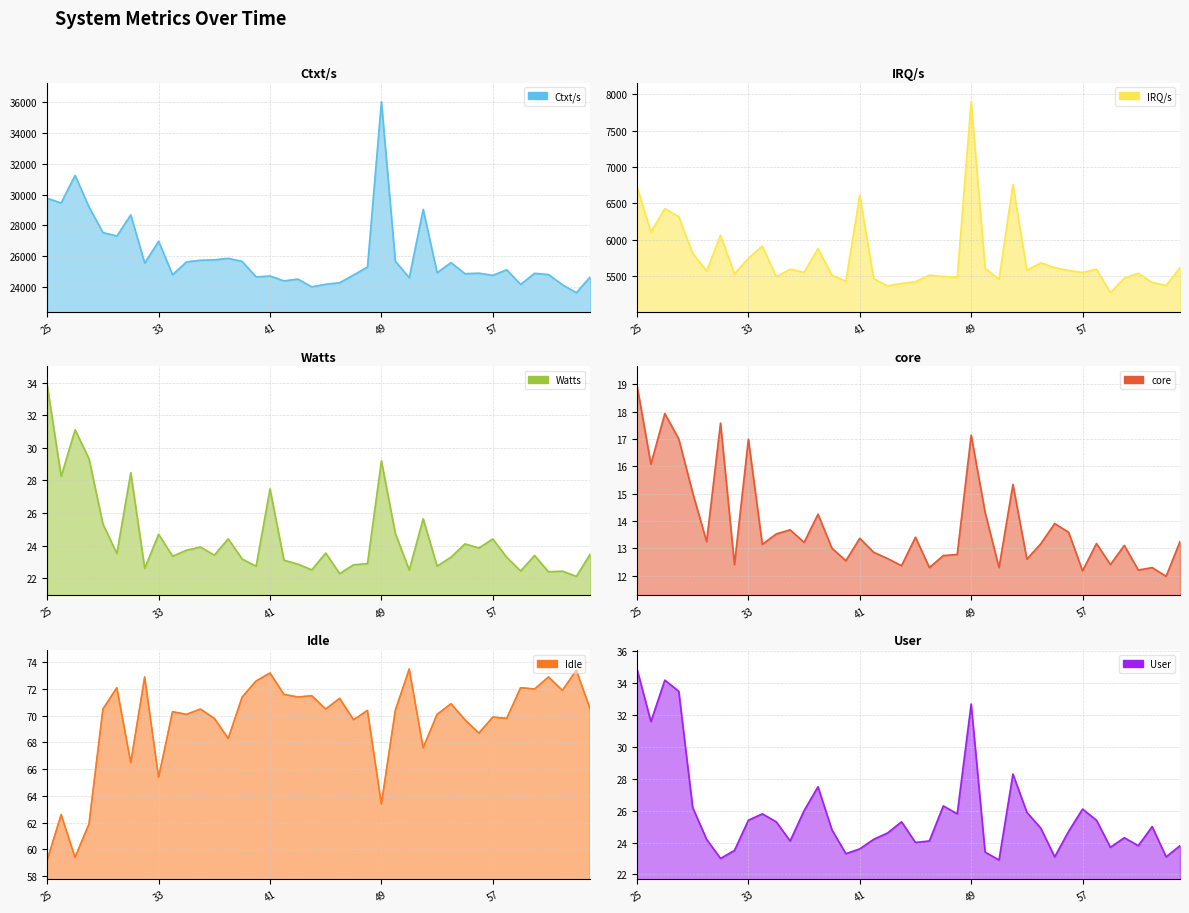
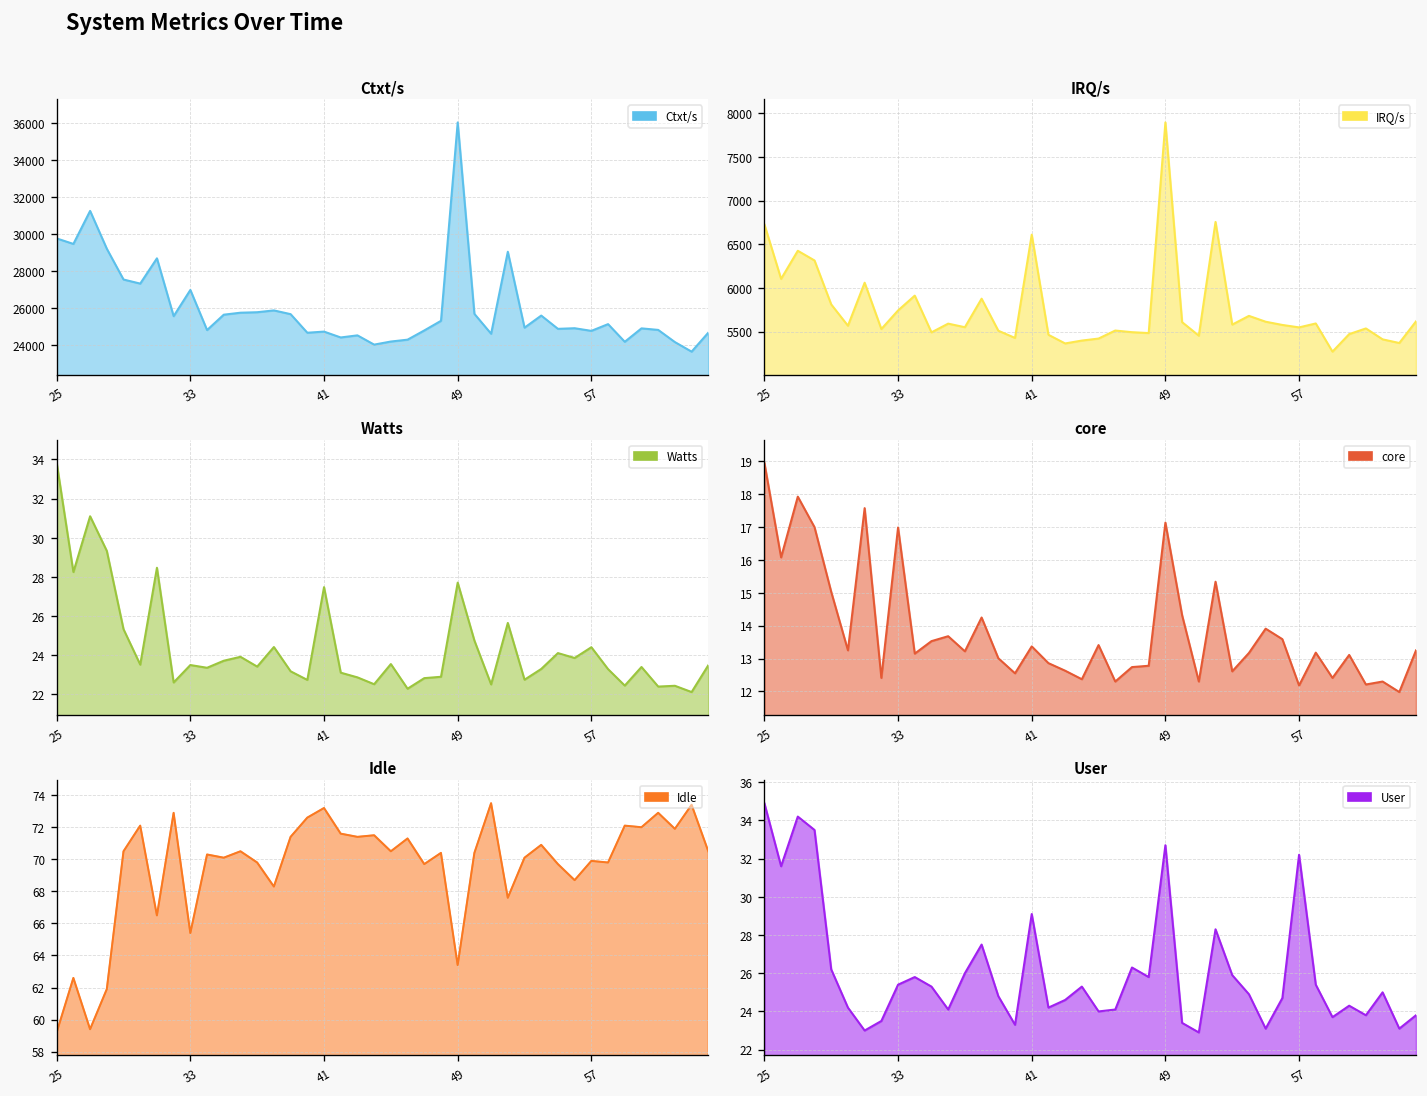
Watts, 33: 24.7 -> 23.5
Watts, 49: 29.2 -> 27.7
User, 41: 23.6 -> 29.1
User, 57: 26.1 -> 32.2
